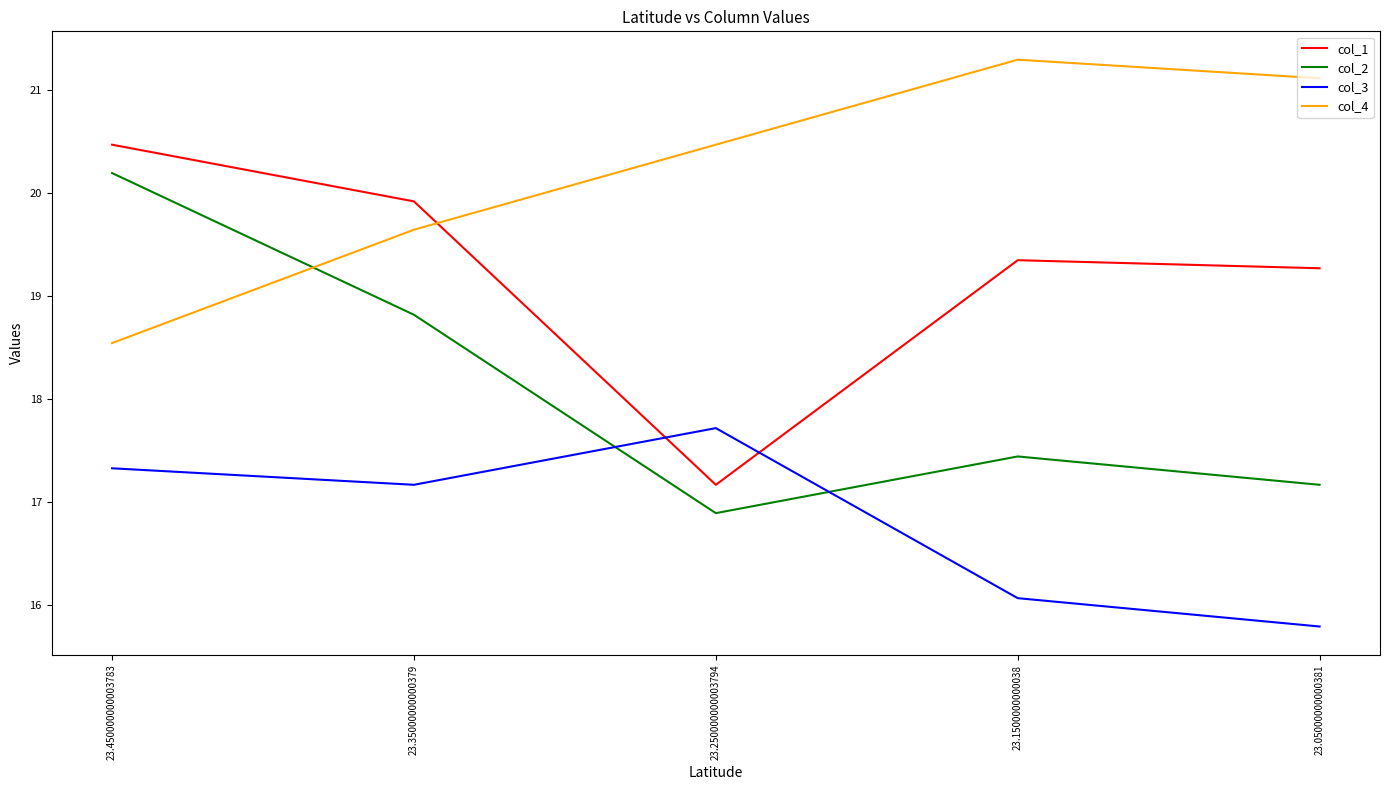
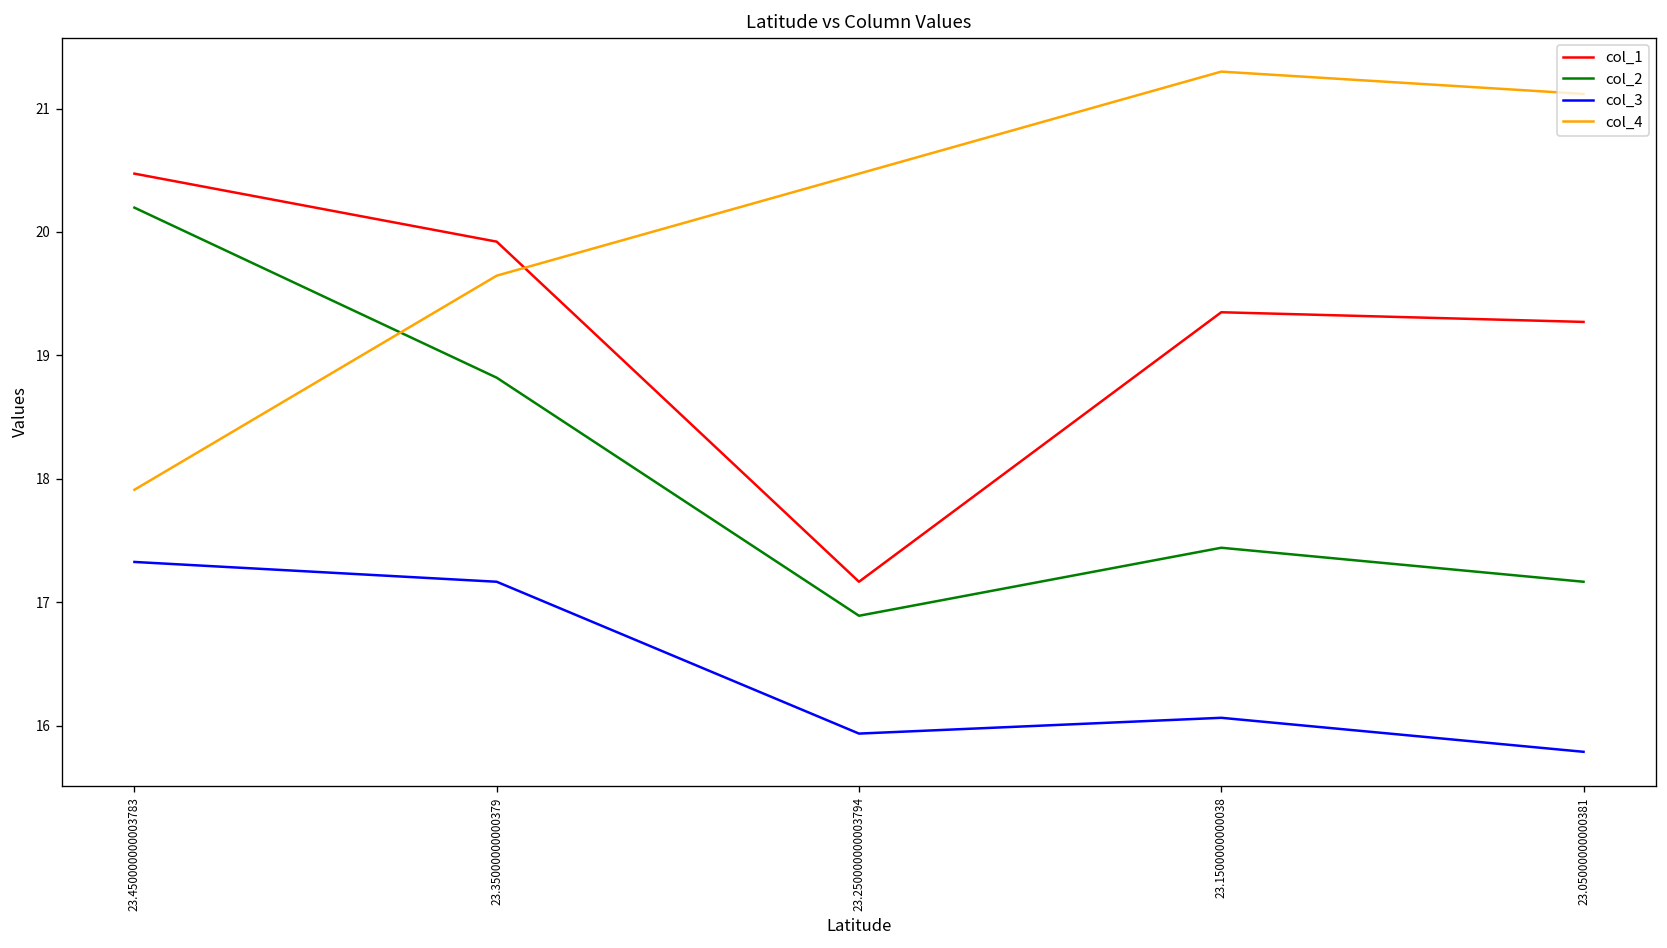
col_4, 23.450000000003783: 18.54 -> 17.91
col_3, 23.250000000003794: 17.72 -> 15.94
